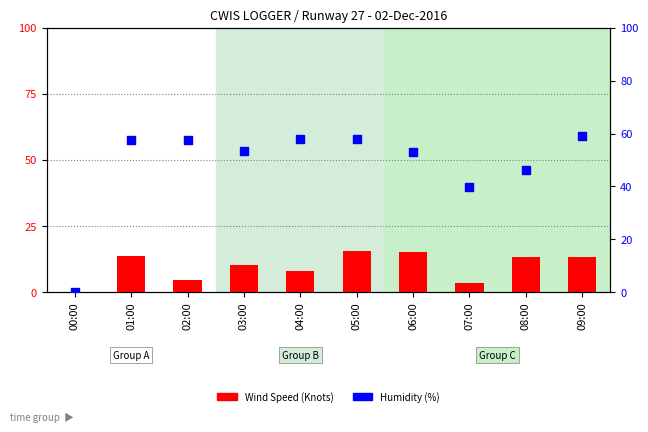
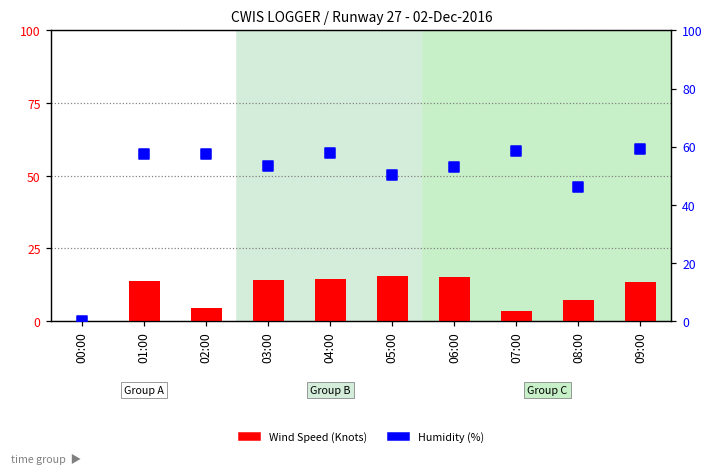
Wind Speed (Knots), 03:00: 10 -> 14
Wind Speed (Knots), 04:00: 8 -> 15
Wind Speed (Knots), 08:00: 13 -> 7
Humidity (%), 05:00: 58 -> 50
Humidity (%), 07:00: 40 -> 58
